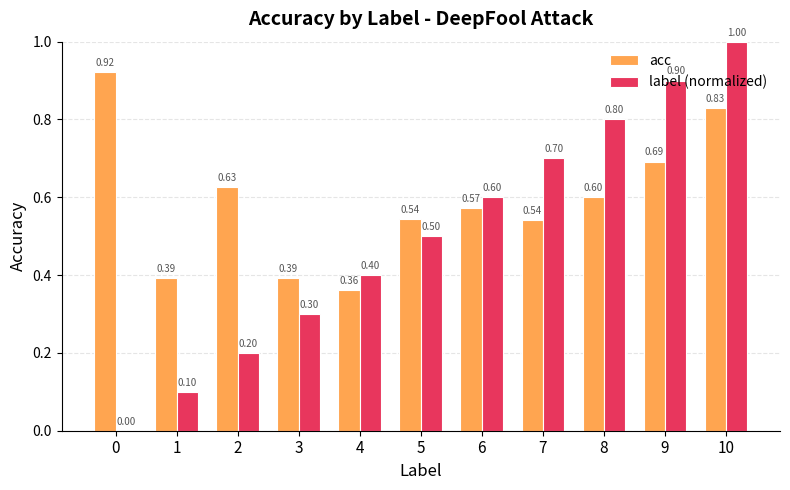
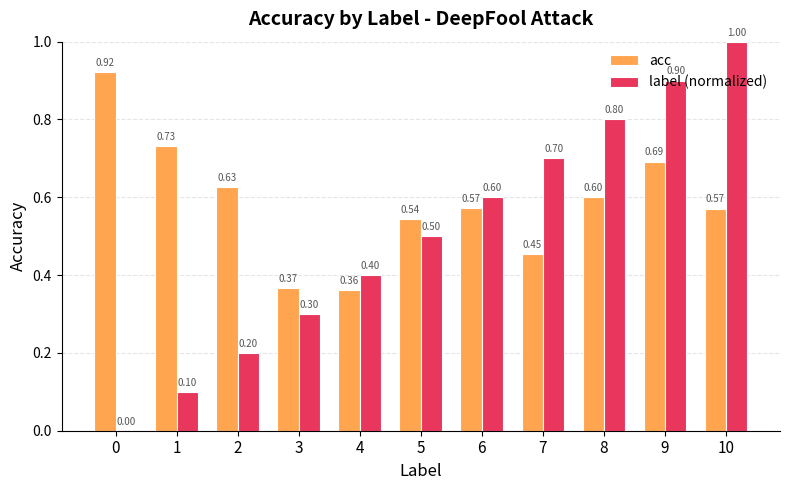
acc, 1: 0.39 -> 0.73
acc, 3: 0.39 -> 0.37
acc, 7: 0.54 -> 0.45
acc, 10: 0.83 -> 0.57
